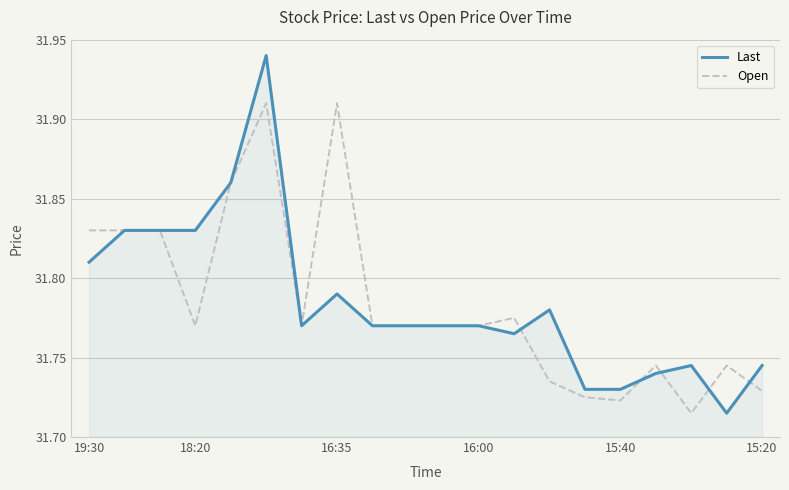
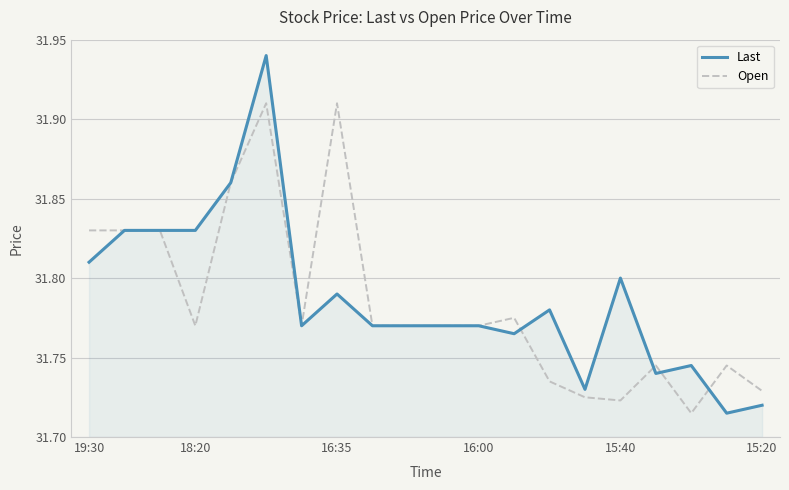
Last, 15:40: 31.73 -> 31.80
Last, 15:20: 31.745 -> 31.720
